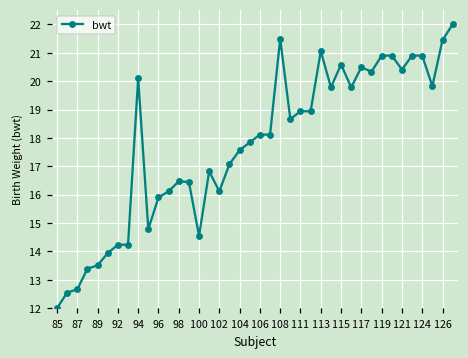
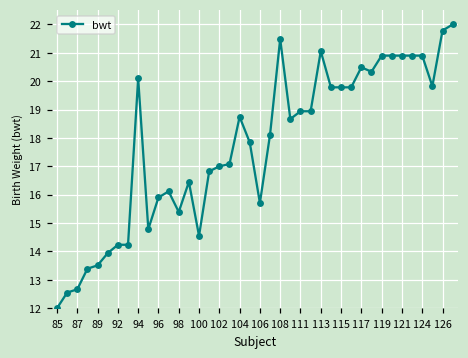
98: 16.5 -> 15.4
102: 16.1 -> 17.0
104: 17.6 -> 18.7
106: 18.1 -> 15.7
115: 20.6 -> 19.8
121: 20.4 -> 20.9
126: 21.5 -> 21.8
